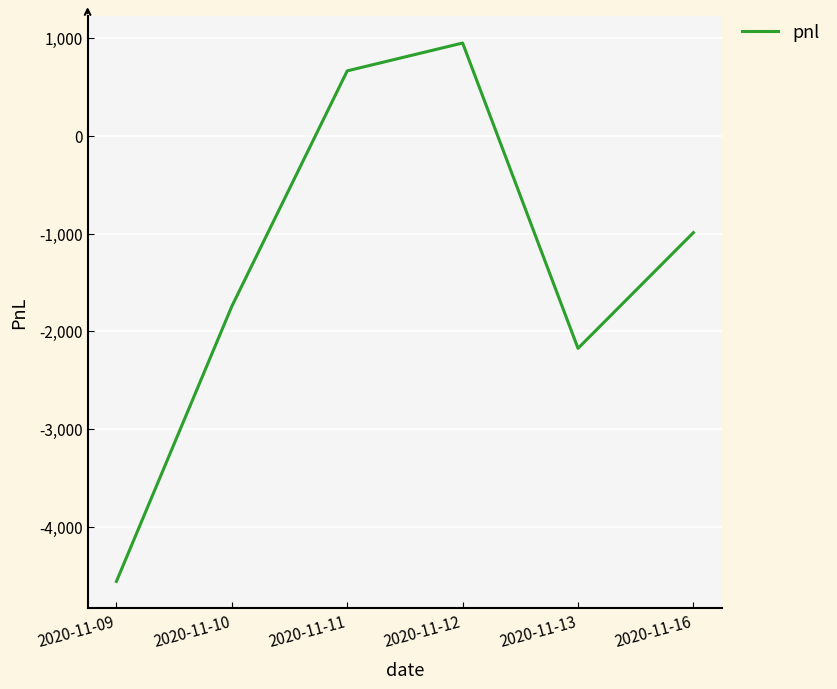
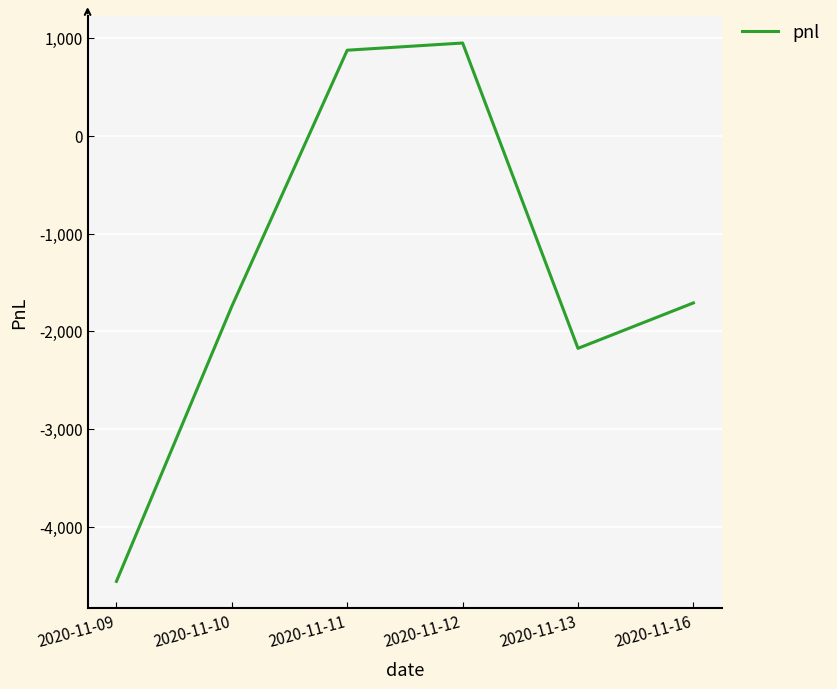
2020-11-11: 700 -> 900
2020-11-16: -1,000 -> -1,700
